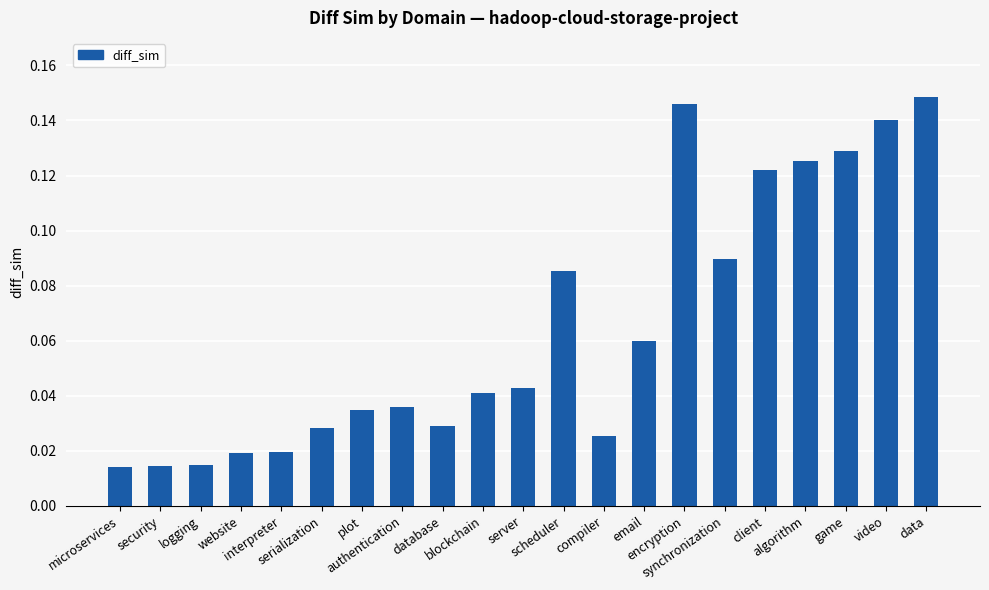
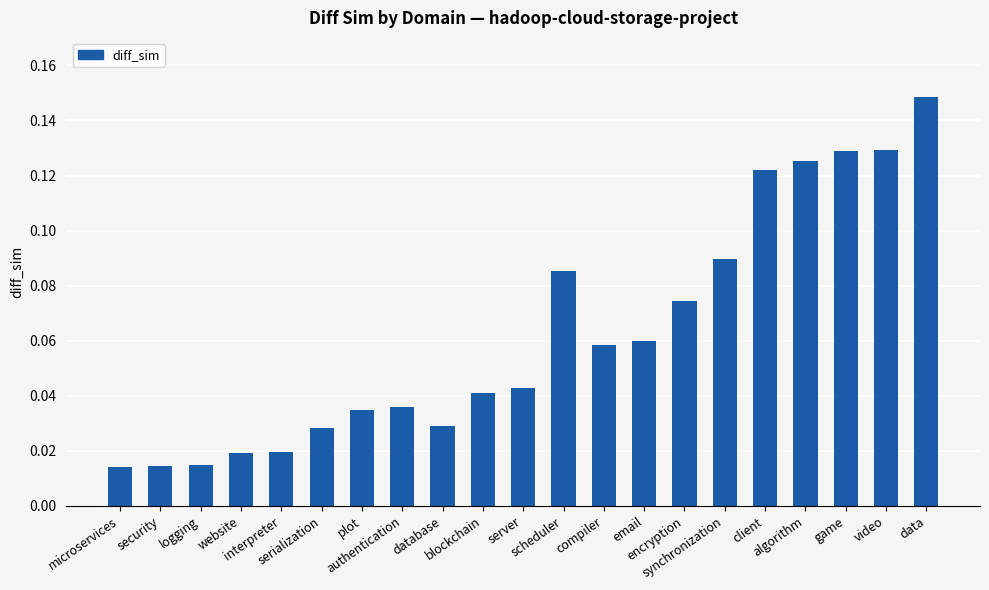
compiler: 0.025 -> 0.058
encryption: 0.146 -> 0.074
video: 0.140 -> 0.129
